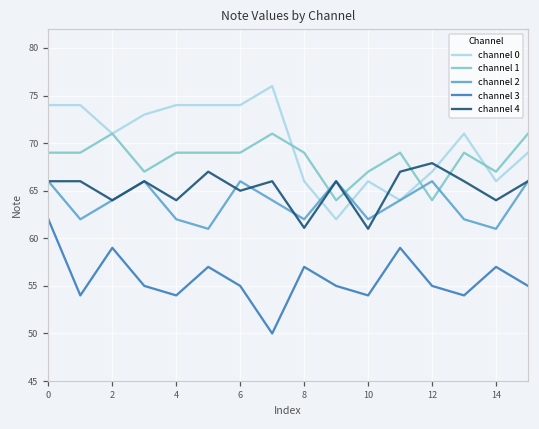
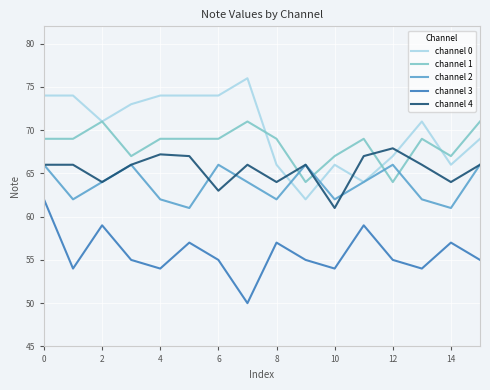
channel 4, 4: 64 -> 67
channel 4, 6: 65 -> 63
channel 4, 8: 61 -> 64
